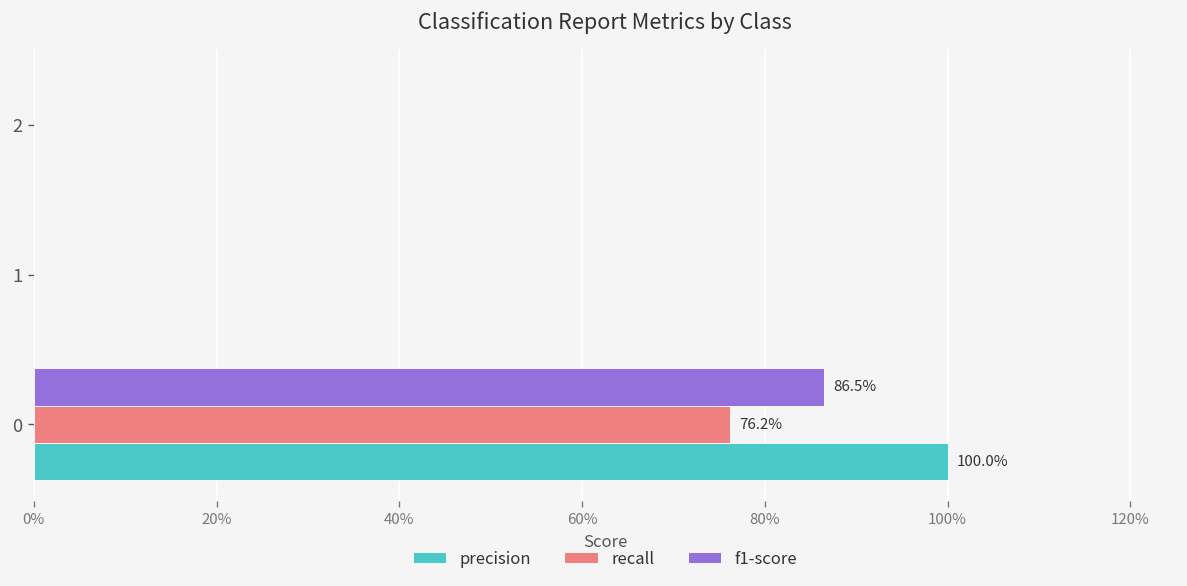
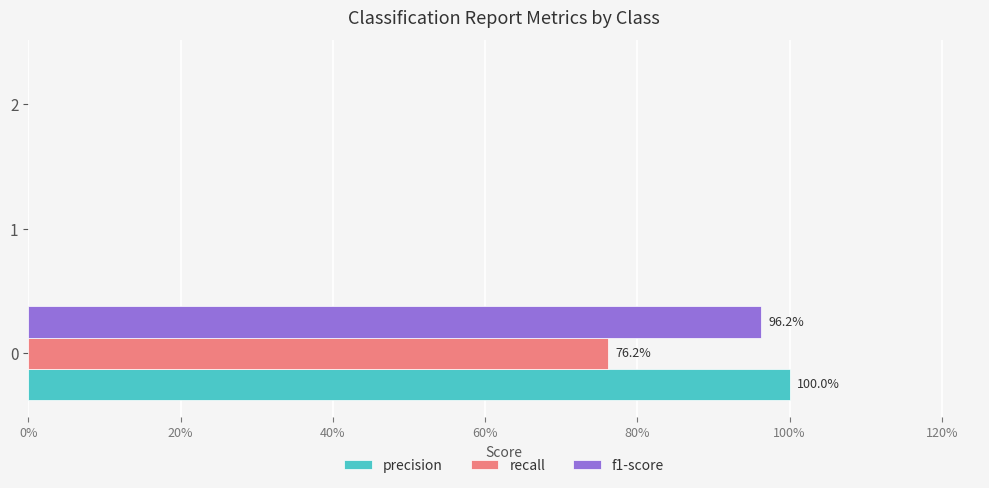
f1-score, 0: 86.5% -> 96.2%
